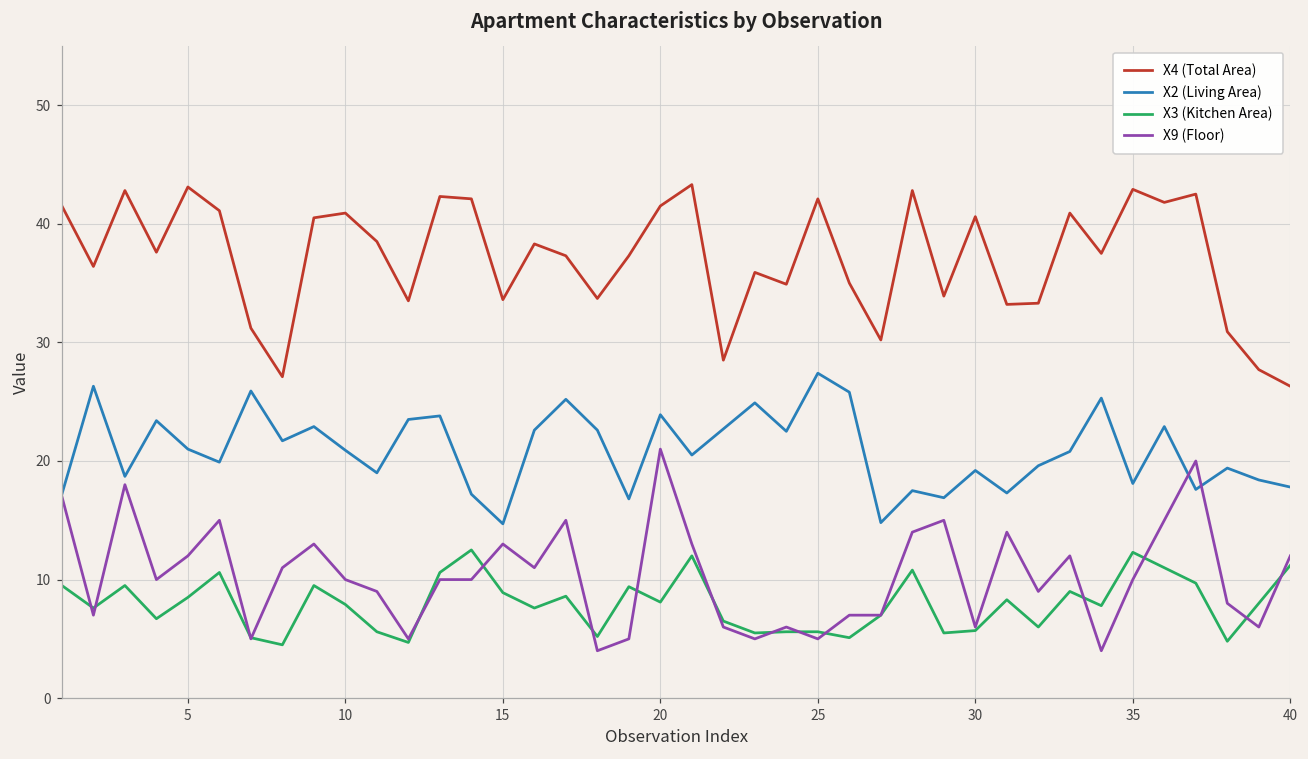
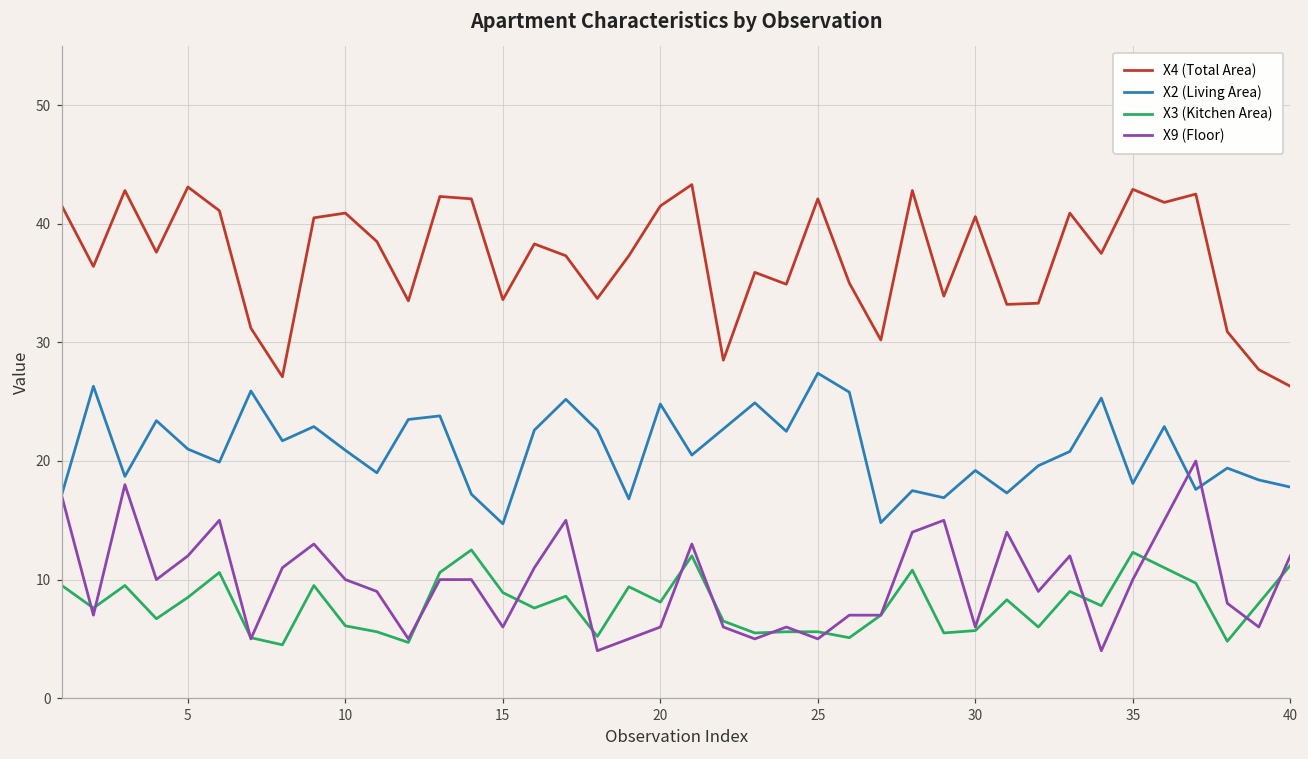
X3 (Kitchen Area), 10: 7.9 -> 6.1
X9 (Floor), 15: 13 -> 6
X2 (Living Area), 20: 23.9 -> 24.8
X9 (Floor), 20: 21 -> 6
